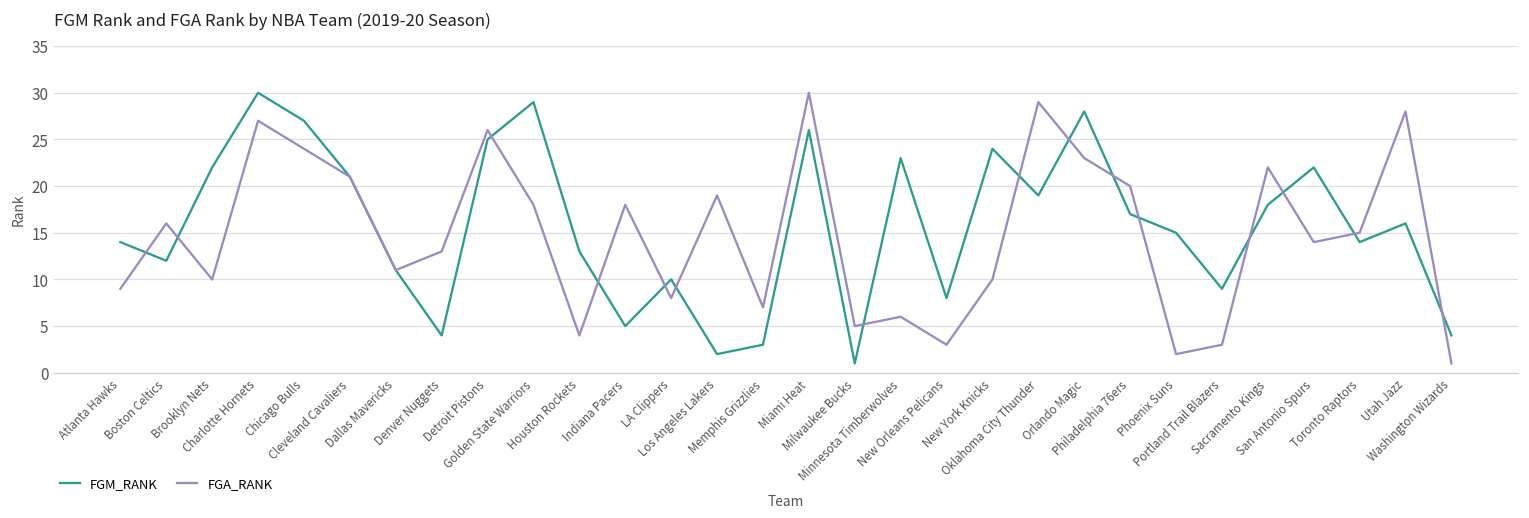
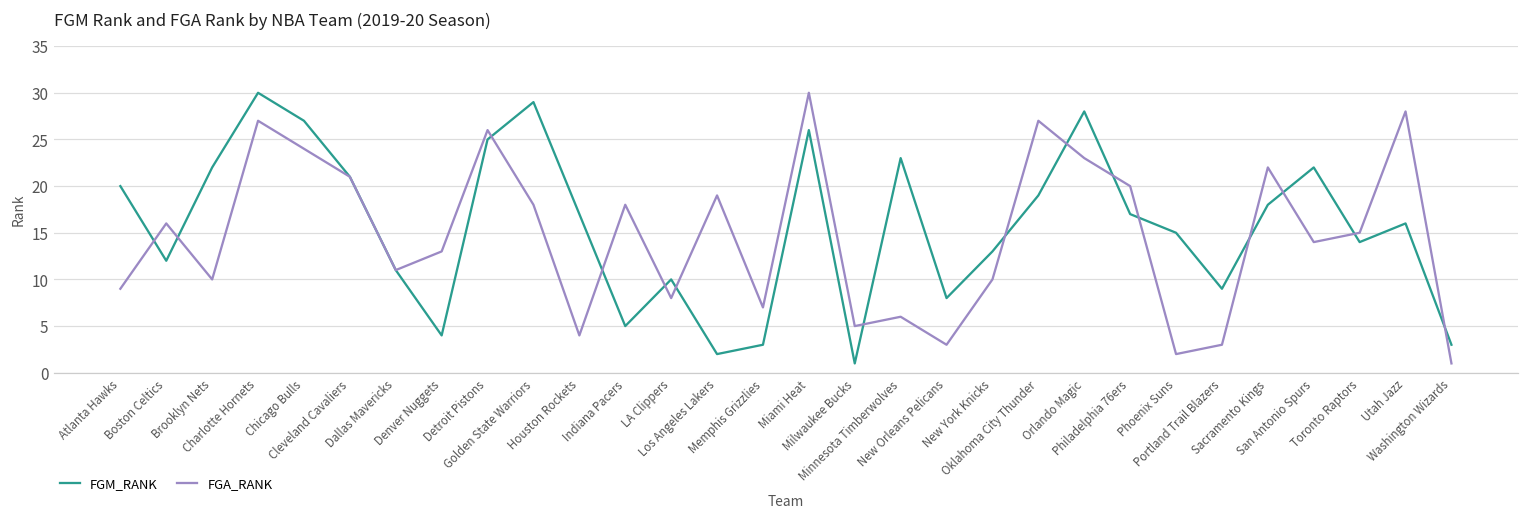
FGM_RANK, Atlanta Hawks: 14 -> 20
FGM_RANK, Houston Rockets: 13 -> 17
FGM_RANK, New York Knicks: 24 -> 13
FGA_RANK, Oklahoma City Thunder: 29 -> 27
FGM_RANK, Washington Wizards: 4 -> 3
